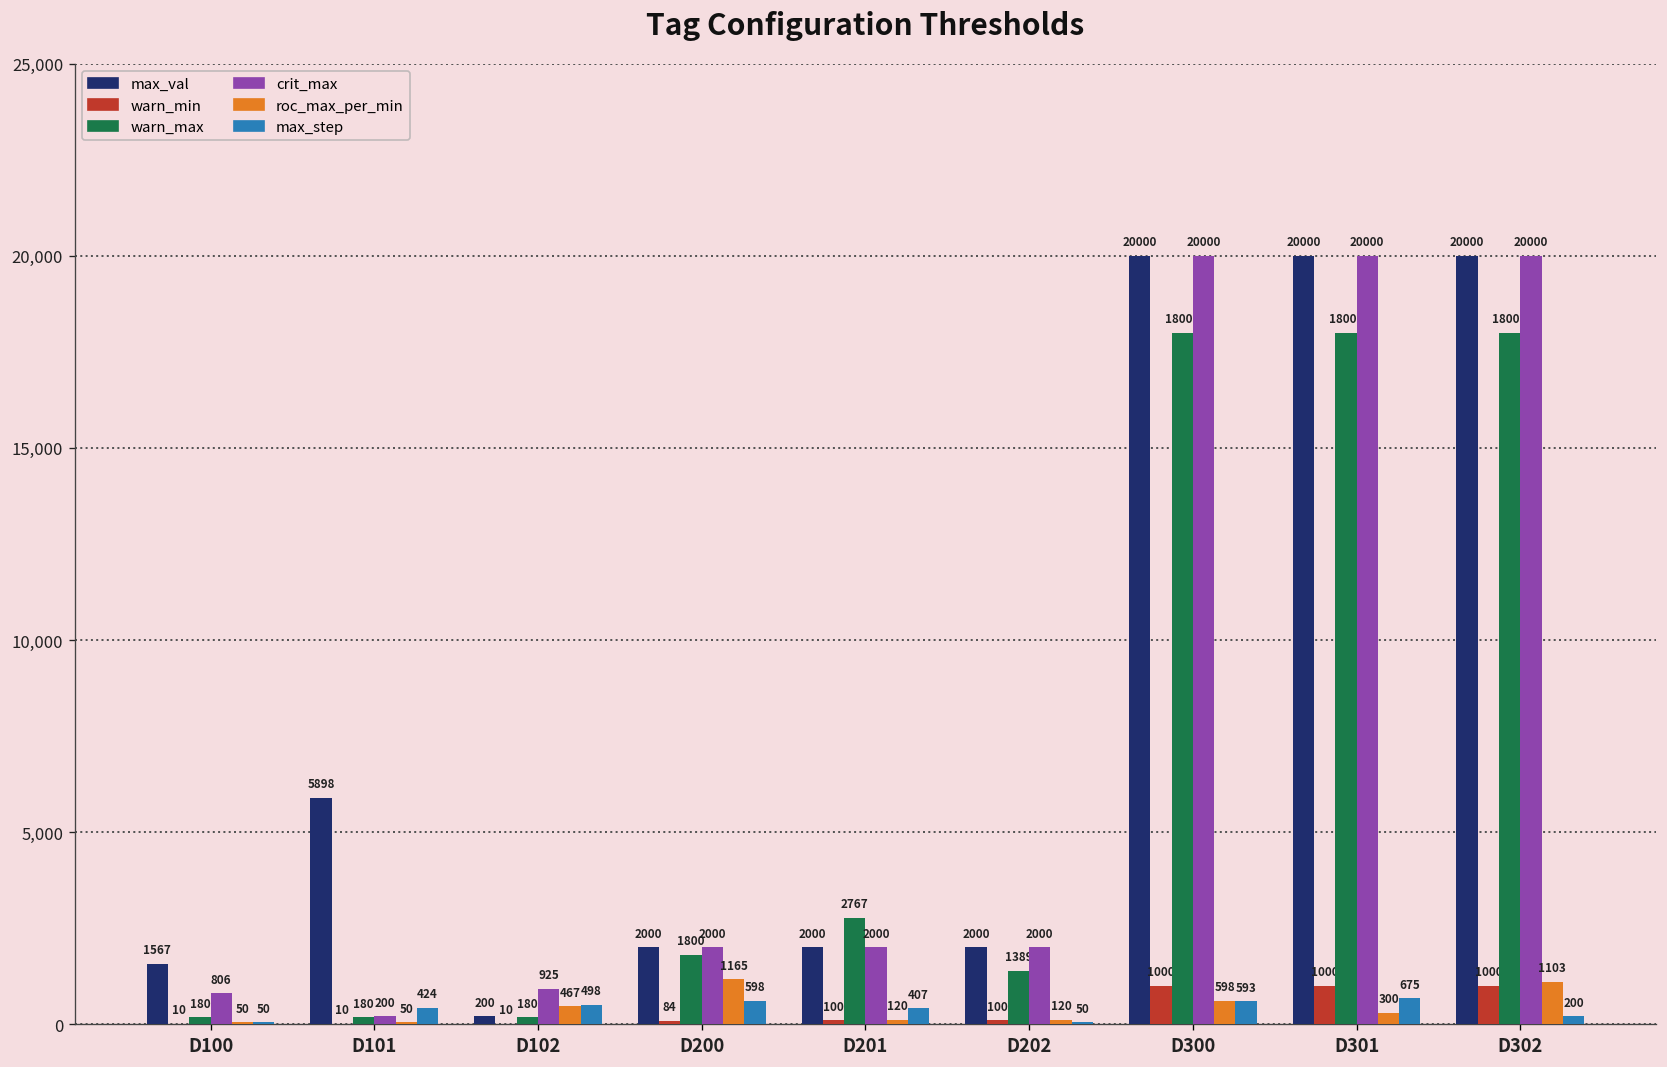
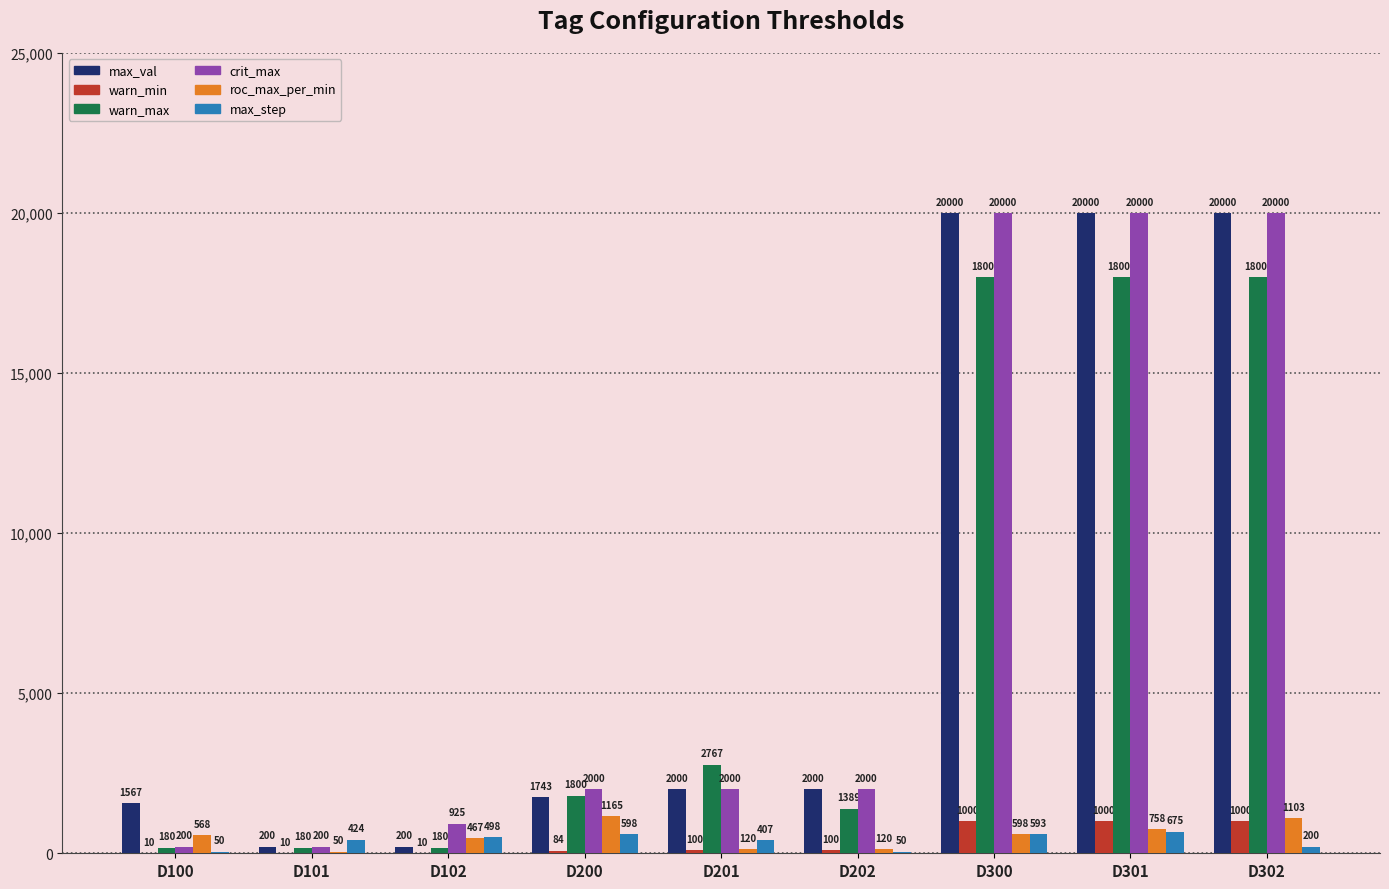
crit_max, D100: 806 -> 200
roc_max_per_min, D100: 50 -> 568
max_val, D101: 5898 -> 200
max_val, D200: 2000 -> 1743
roc_max_per_min, D301: 300 -> 758
